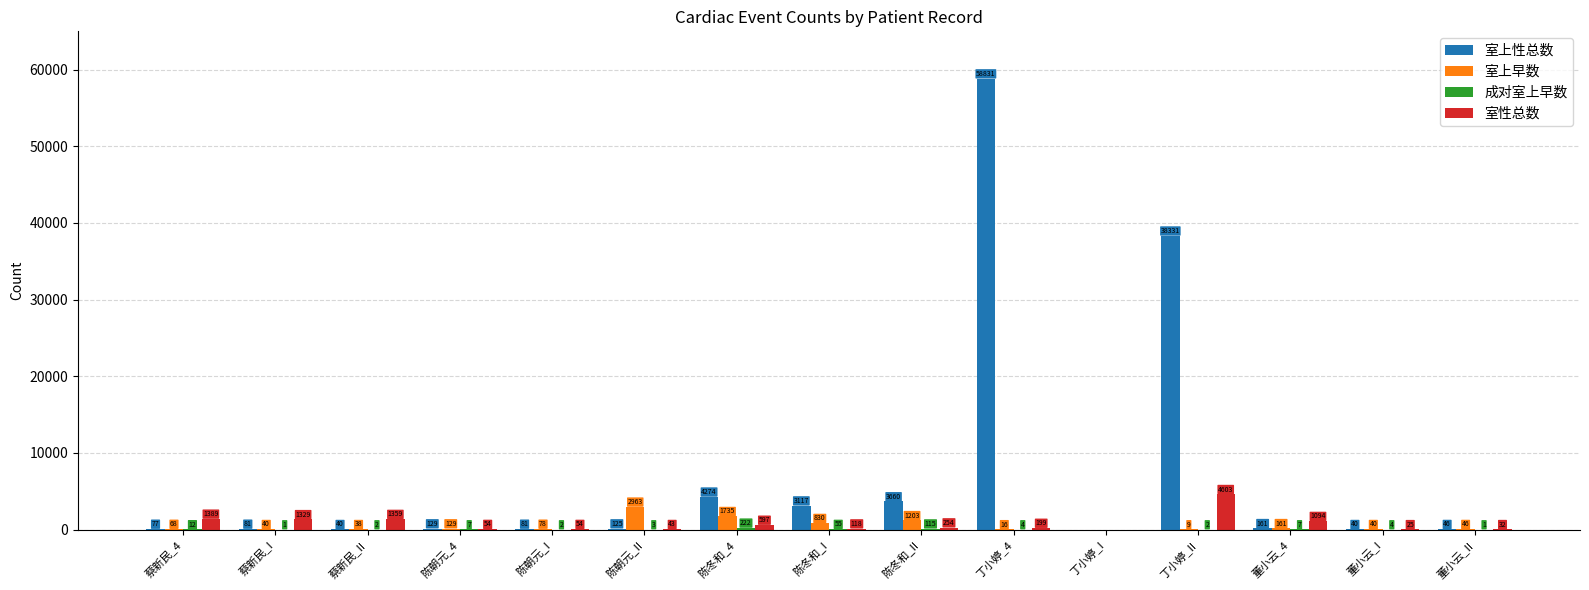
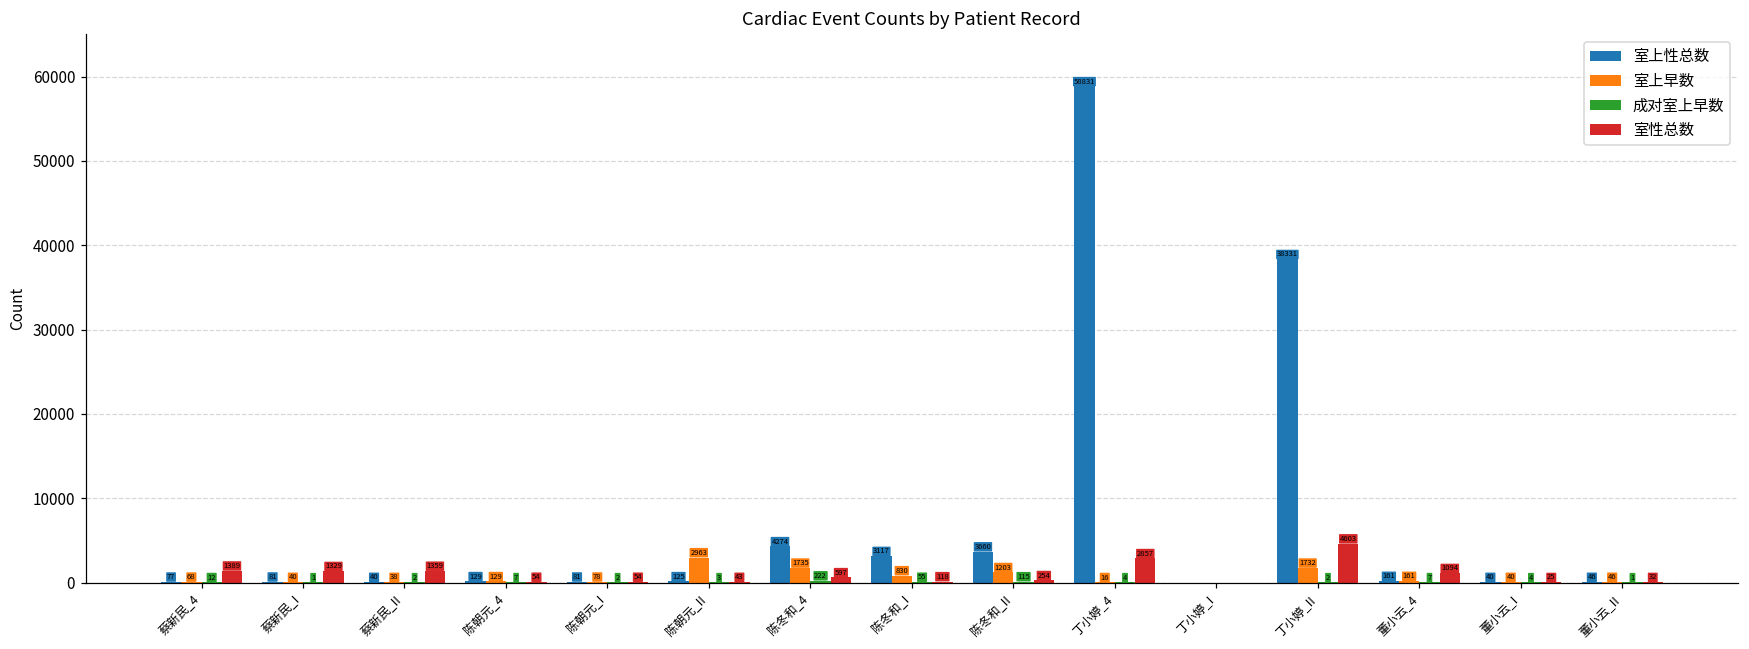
室性总数, 丁小婷_4: 199 -> 2857
室上早数, 丁小婷_II: 9 -> 1732
